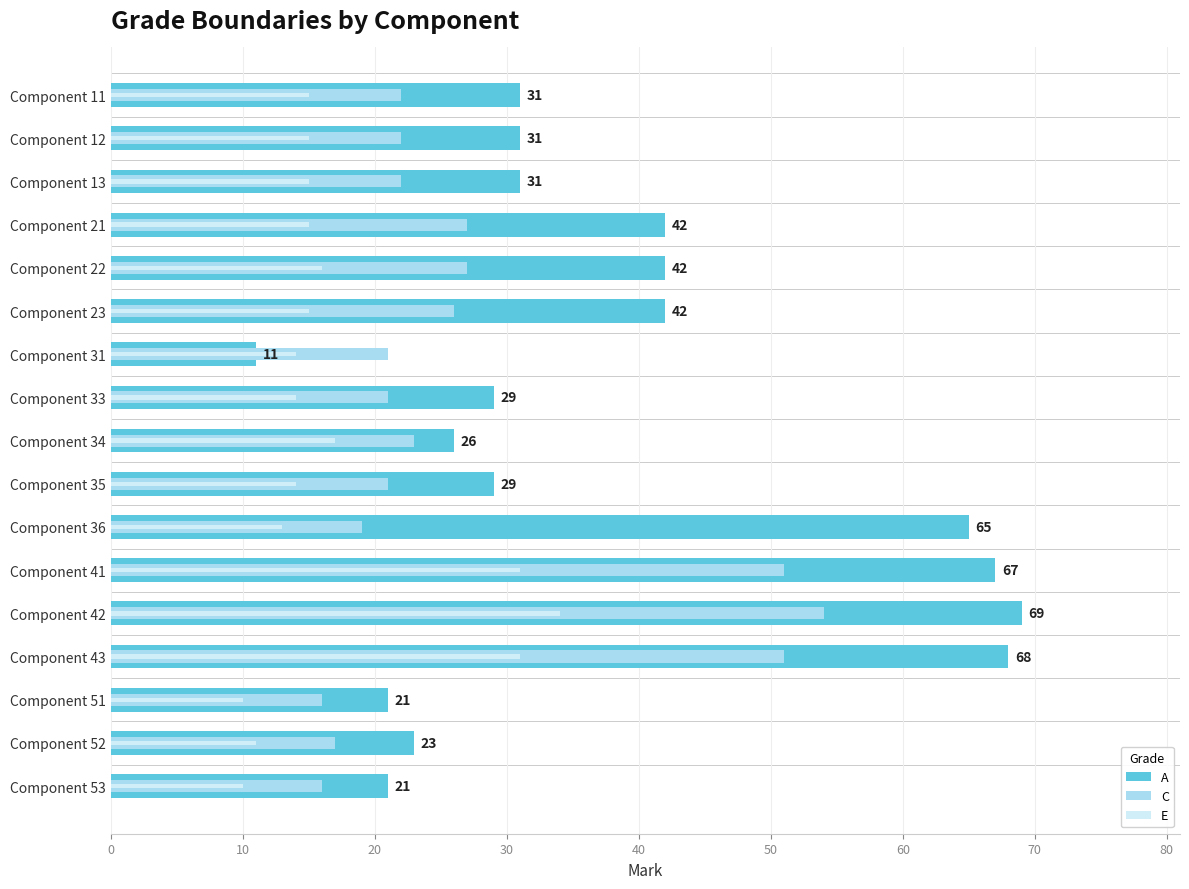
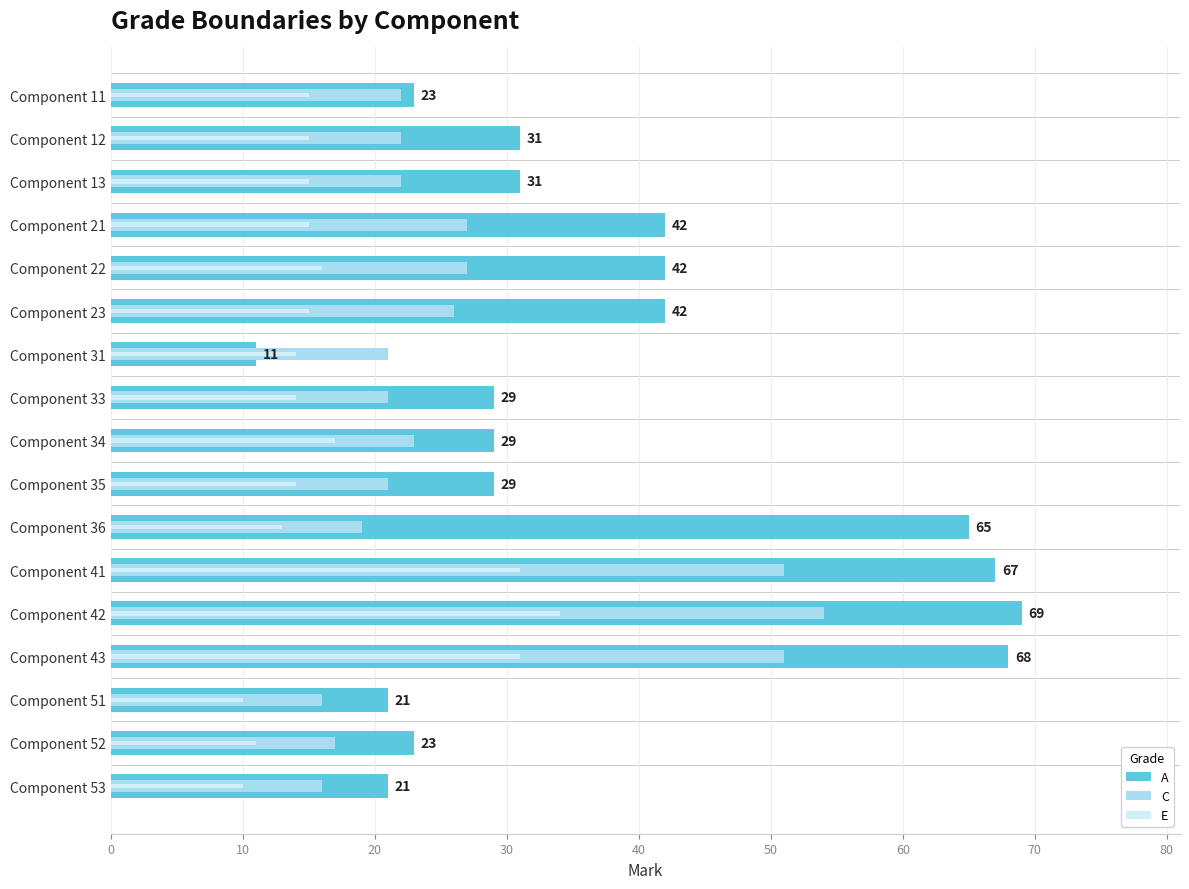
A, Component 11: 31 -> 23
A, Component 34: 26 -> 29
